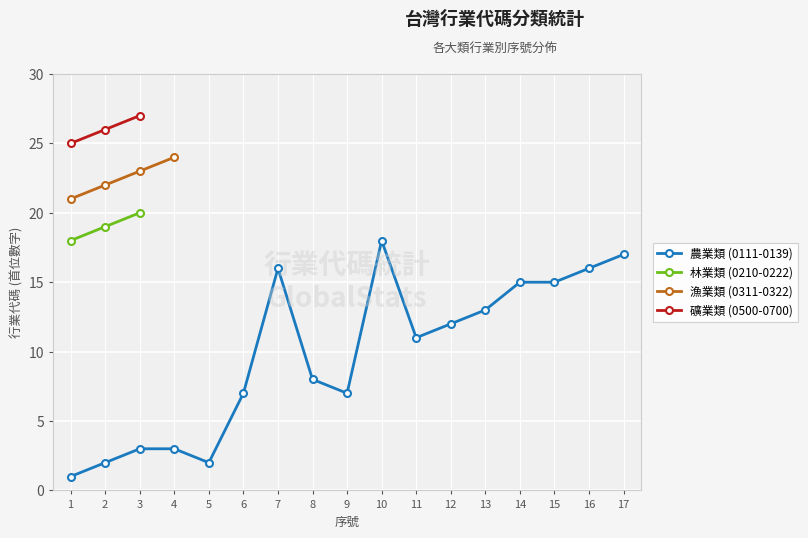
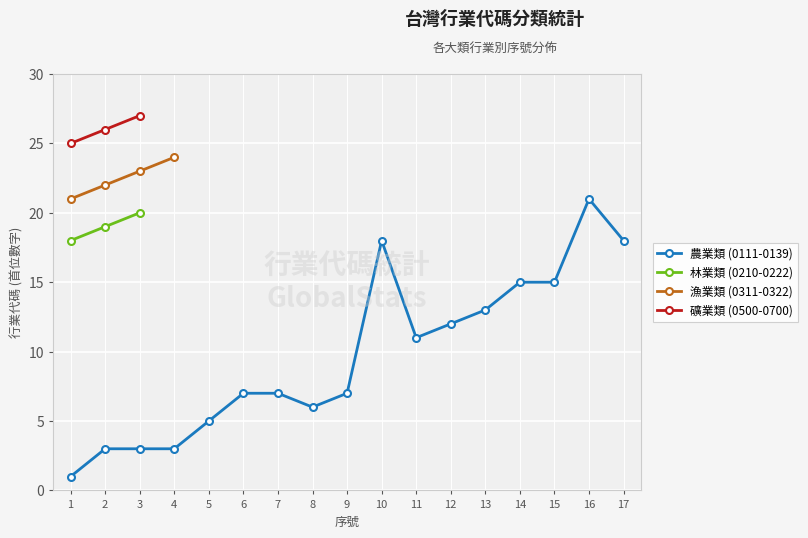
農業類 (0111-0139), 2: 2 -> 3
農業類 (0111-0139), 5: 2 -> 5
農業類 (0111-0139), 7: 16 -> 7
農業類 (0111-0139), 8: 8 -> 6
農業類 (0111-0139), 16: 16 -> 21
農業類 (0111-0139), 17: 17 -> 18
